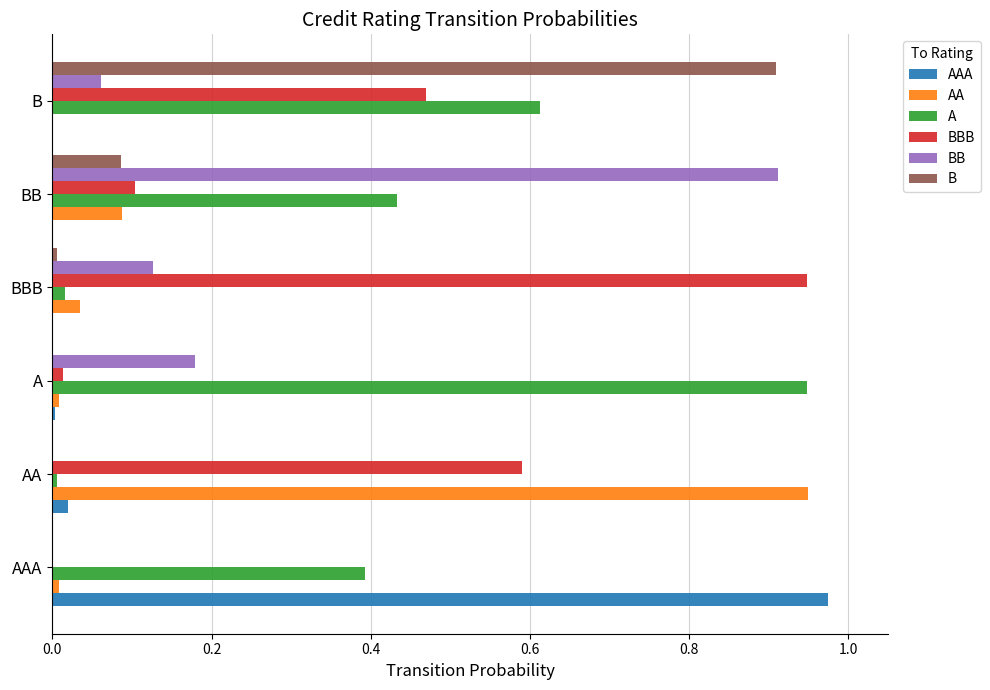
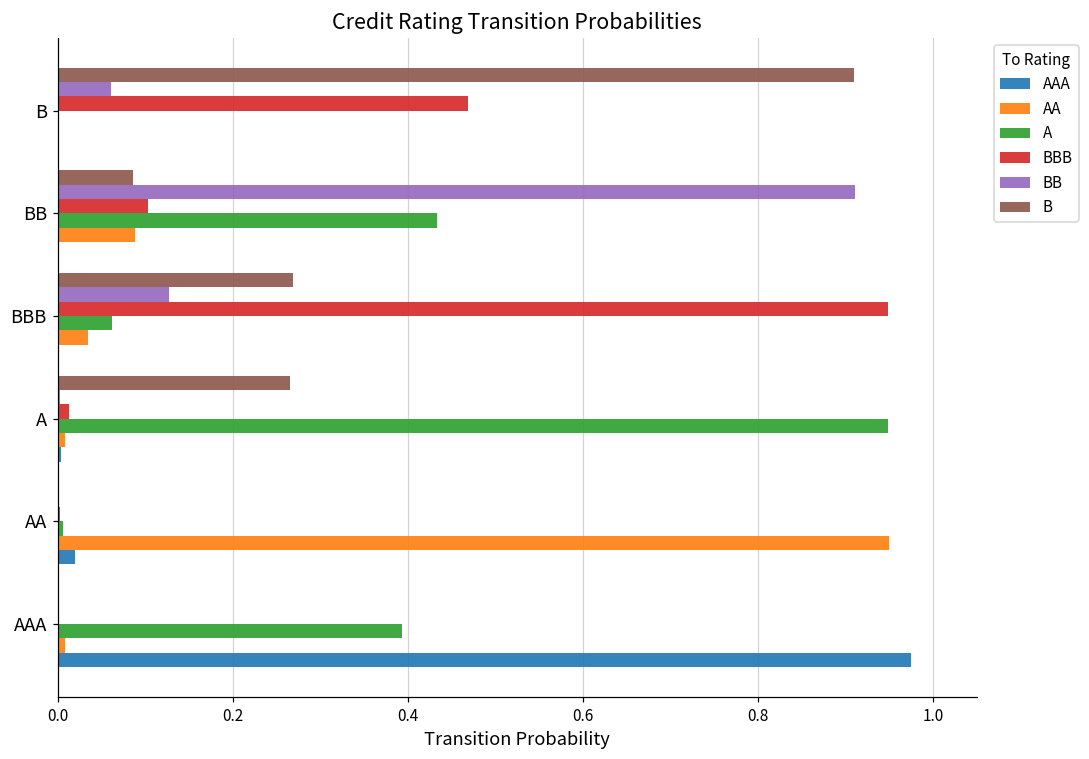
A, B: 0.61 -> 0.00
B, BBB: 0.01 -> 0.27
A, BBB: 0.02 -> 0.06
B, A: 0.00 -> 0.27
BB, A: 0.18 -> 0.00
BBB, AA: 0.59 -> 0.00
